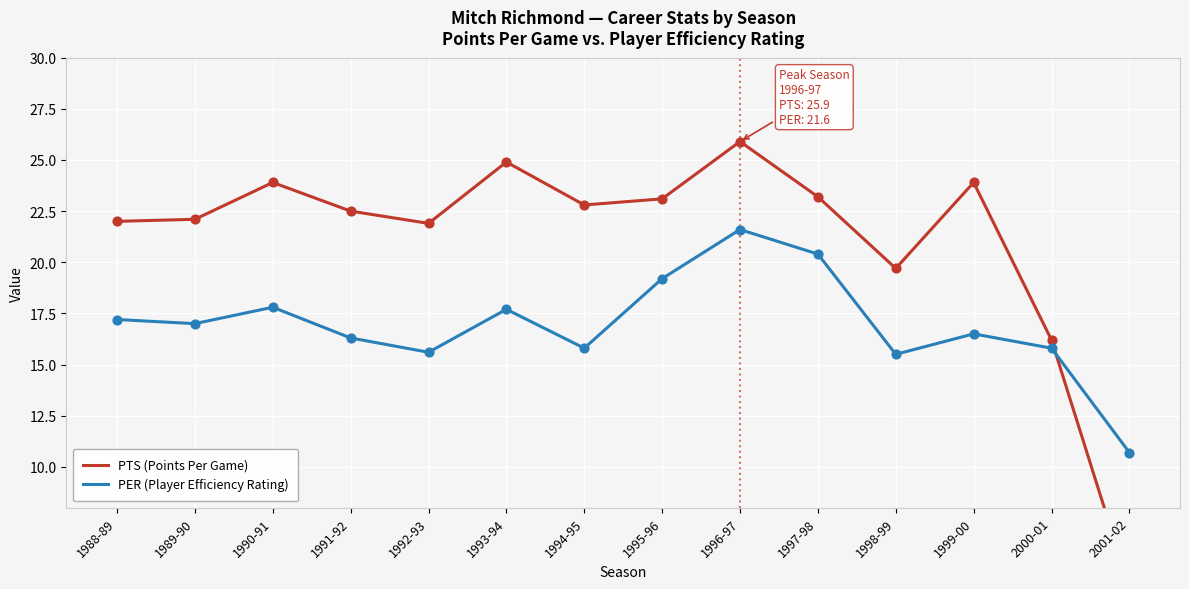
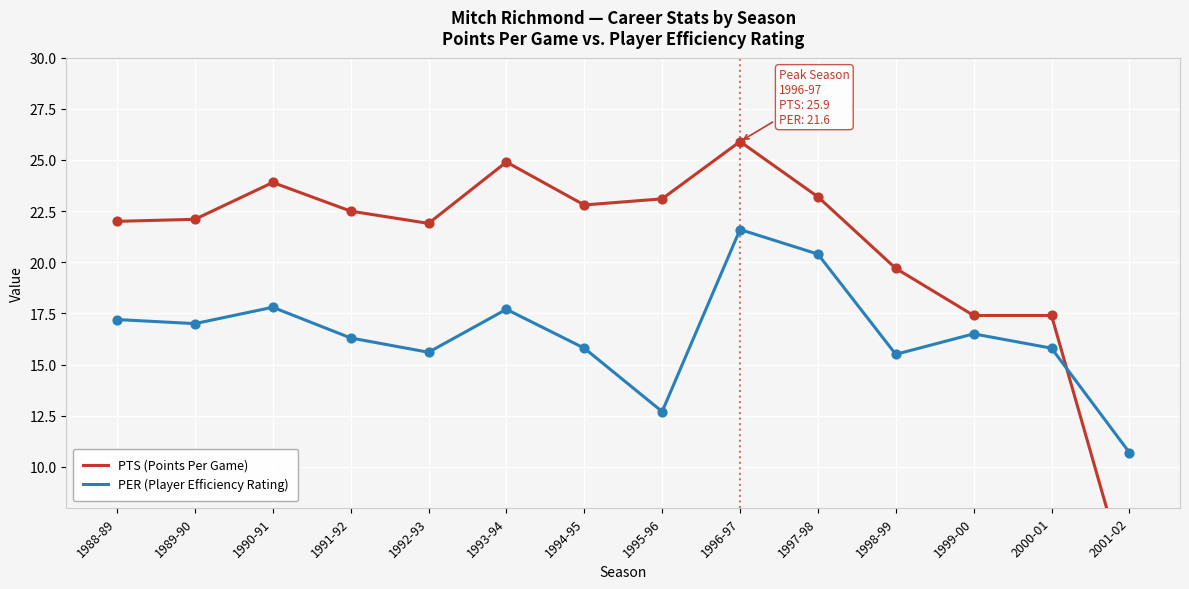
PER (Player Efficiency Rating), 1995-96: 19.2 -> 12.7
PTS (Points Per Game), 1999-00: 23.9 -> 17.4
PTS (Points Per Game), 2000-01: 16.2 -> 17.4
